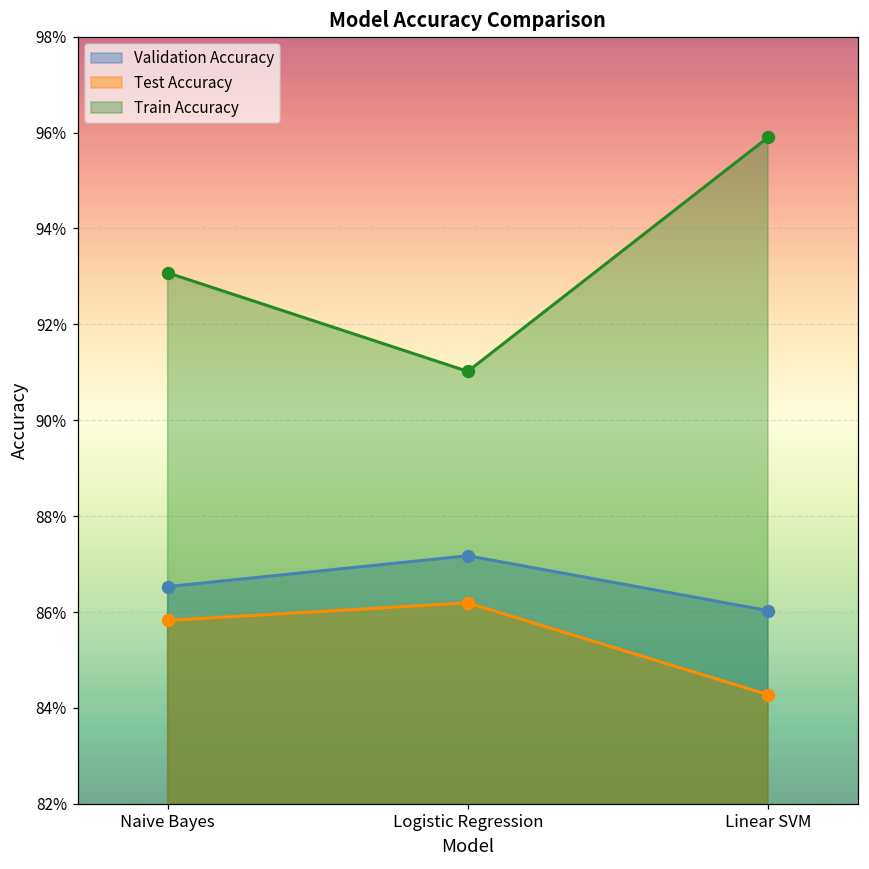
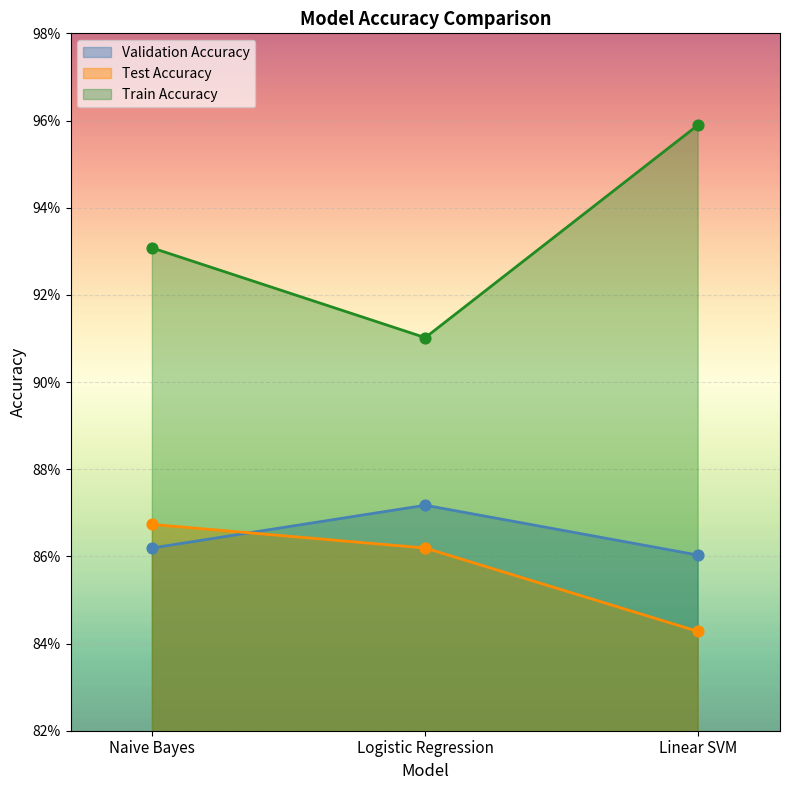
Validation Accuracy, Naive Bayes: 86.5% -> 86.2%
Test Accuracy, Naive Bayes: 85.8% -> 86.7%
